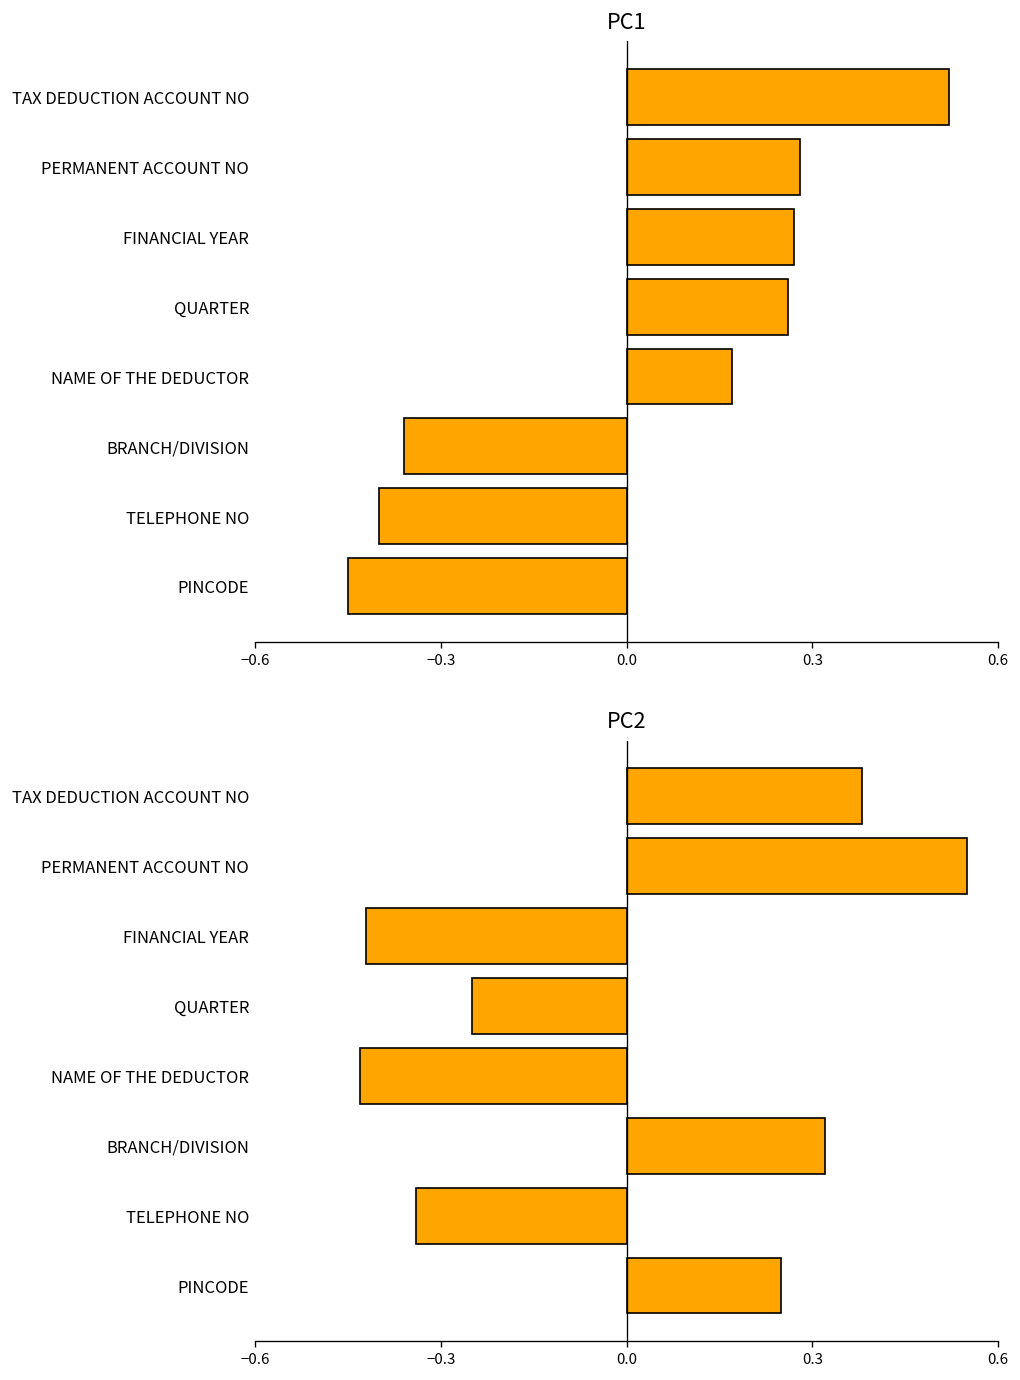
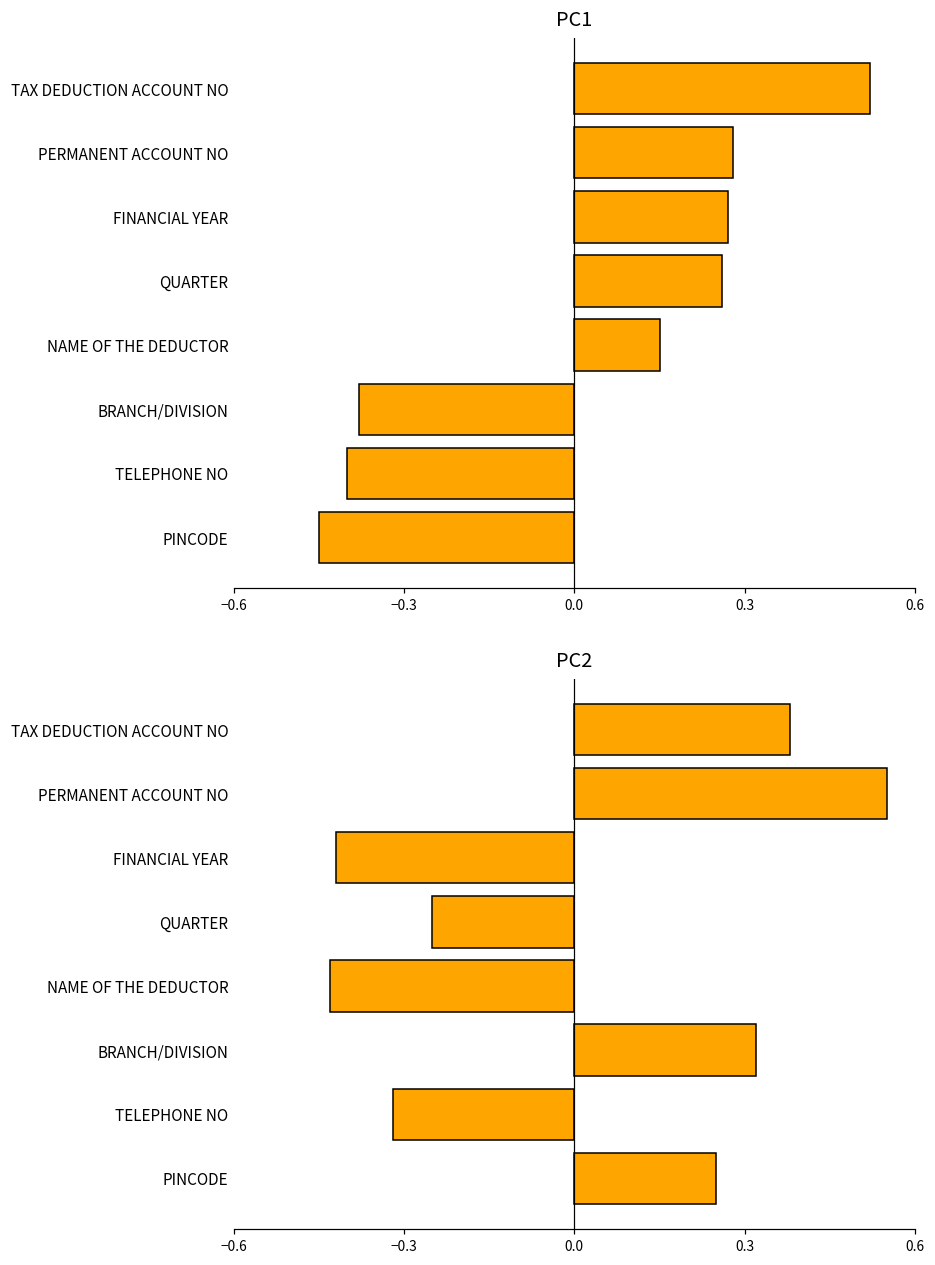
PC1, NAME OF THE DEDUCTOR: 0.17 -> 0.15
PC1, BRANCH/DIVISION: -0.36 -> -0.38
PC2, TELEPHONE NO: -0.34 -> -0.32
